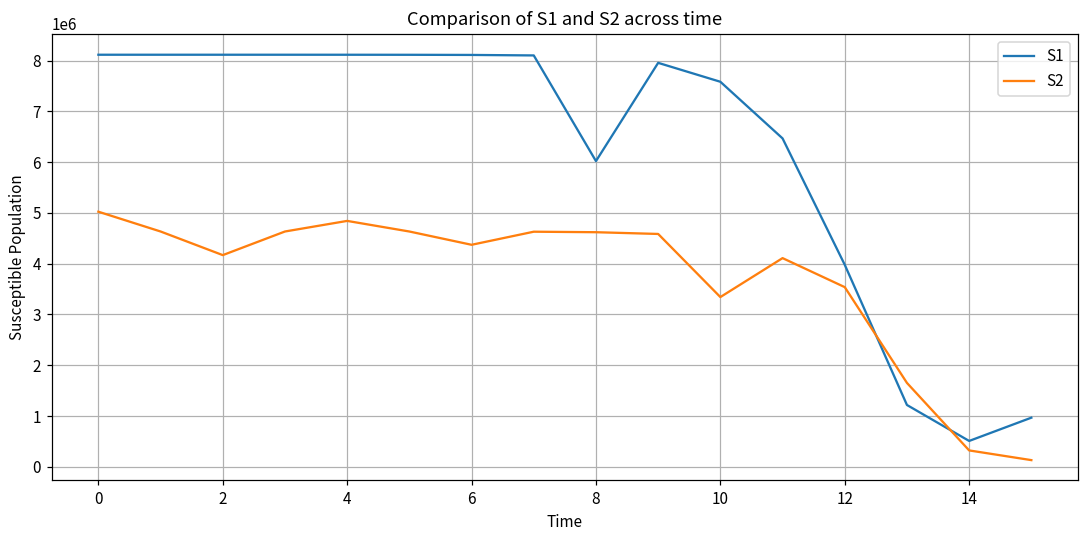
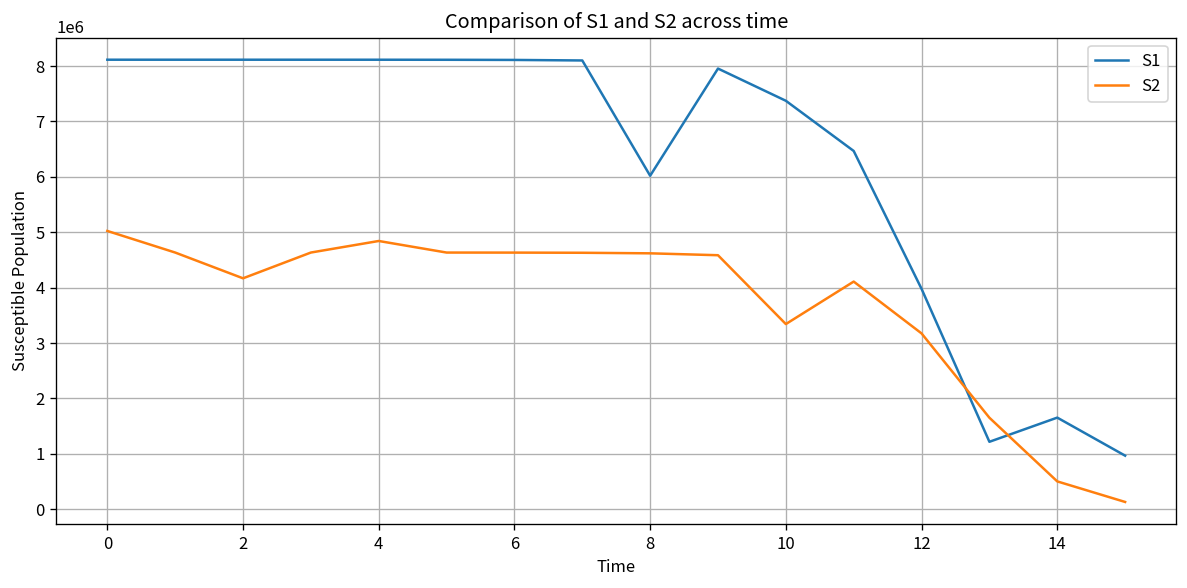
S2, 6: 4400000 -> 4600000
S1, 10: 7600000 -> 7400000
S2, 12: 3500000 -> 3200000
S1, 14: 500000 -> 1700000
S2, 14: 300000 -> 500000
